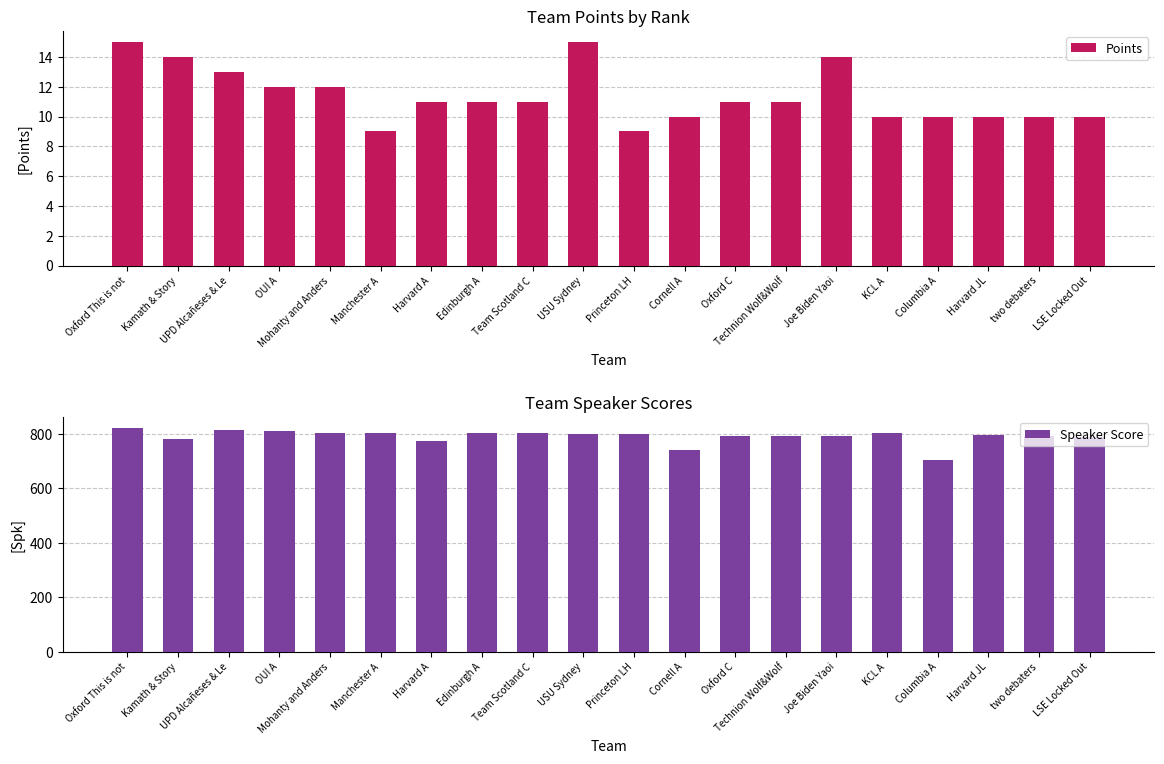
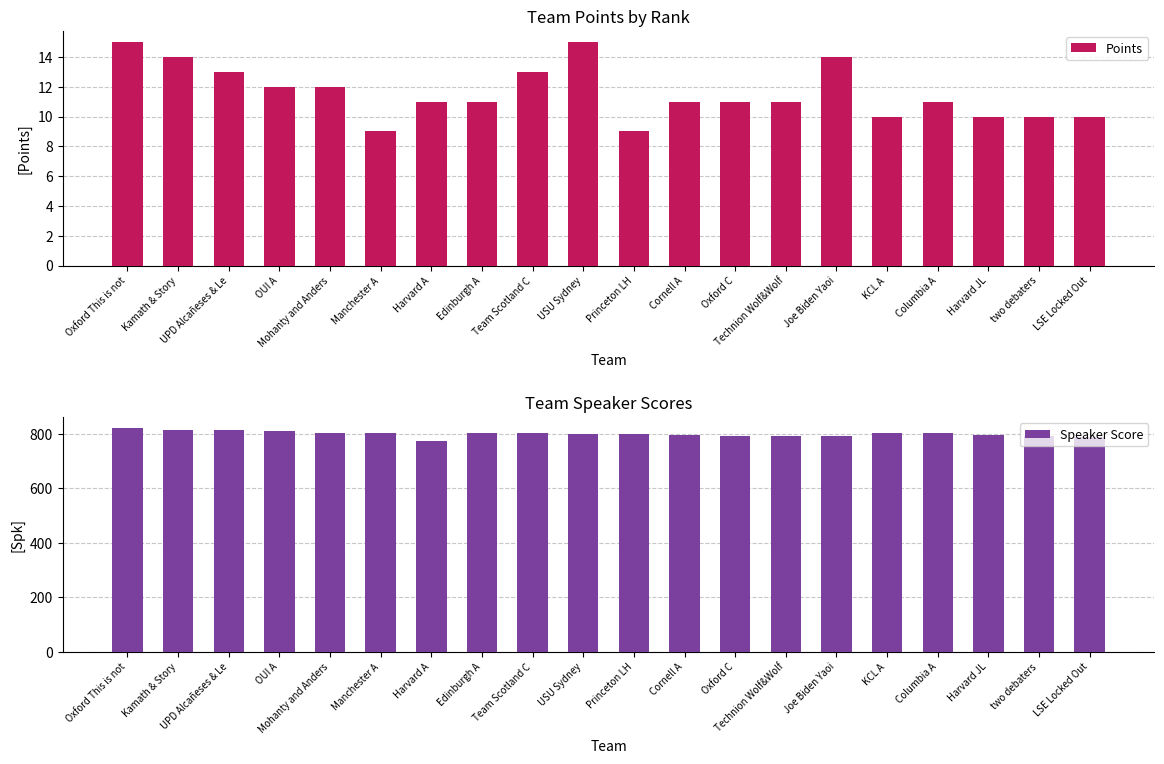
Team Points by Rank, Team Scotland C: 11 -> 13
Team Points by Rank, Cornell A: 10 -> 11
Team Points by Rank, Columbia A: 10 -> 11
Team Speaker Scores, Kamath & Story: 780 -> 820
Team Speaker Scores, Cornell A: 740 -> 790
Team Speaker Scores, Columbia A: 710 -> 800
